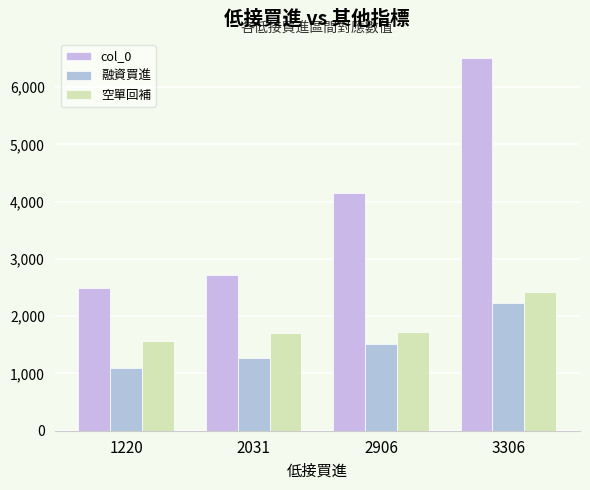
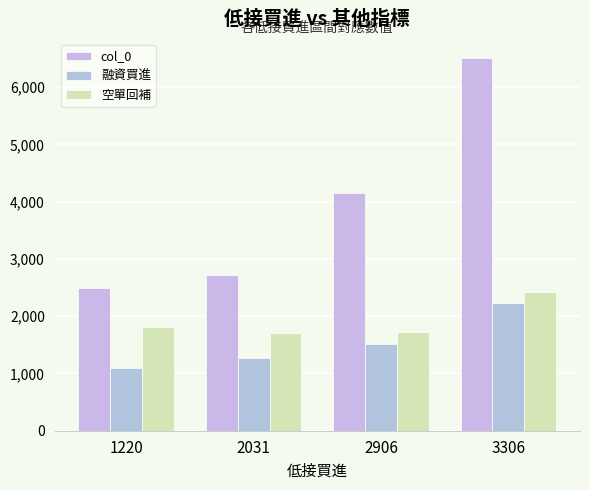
空單回補, 1220: 1,600 -> 1,800
